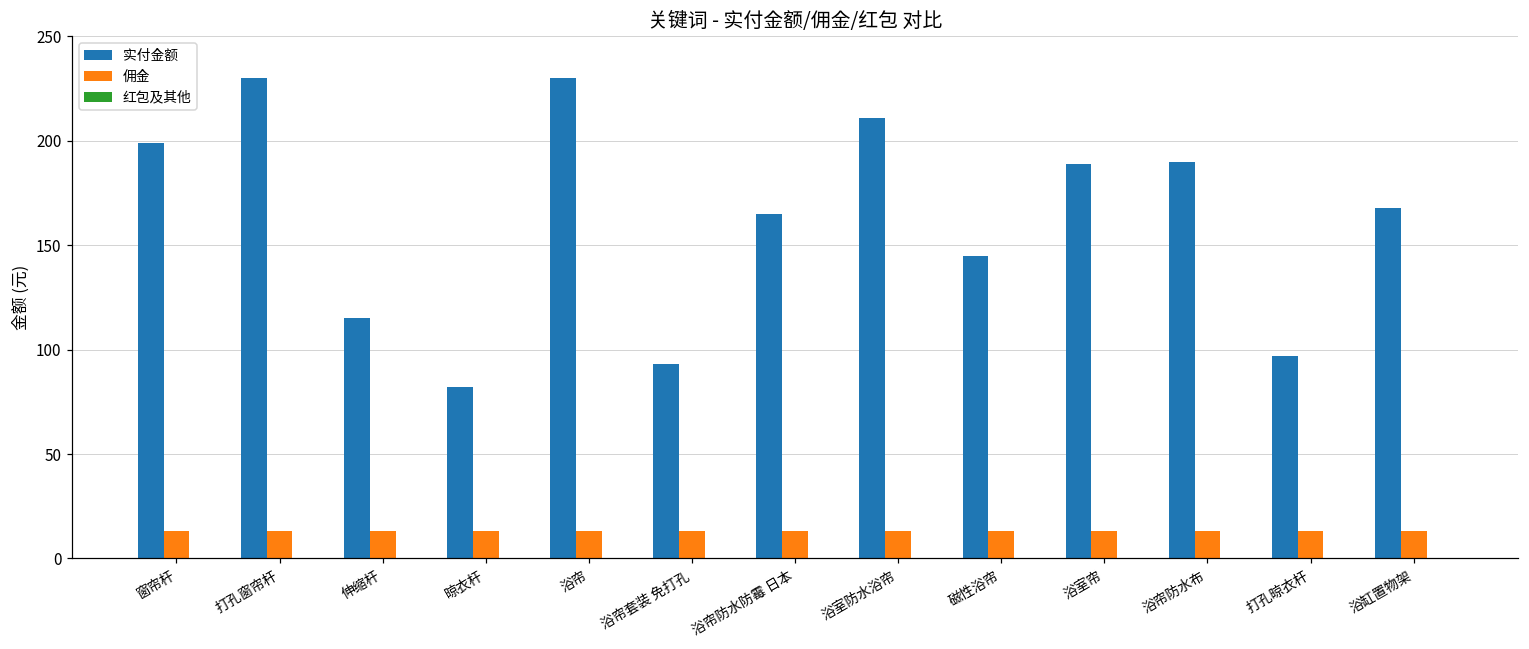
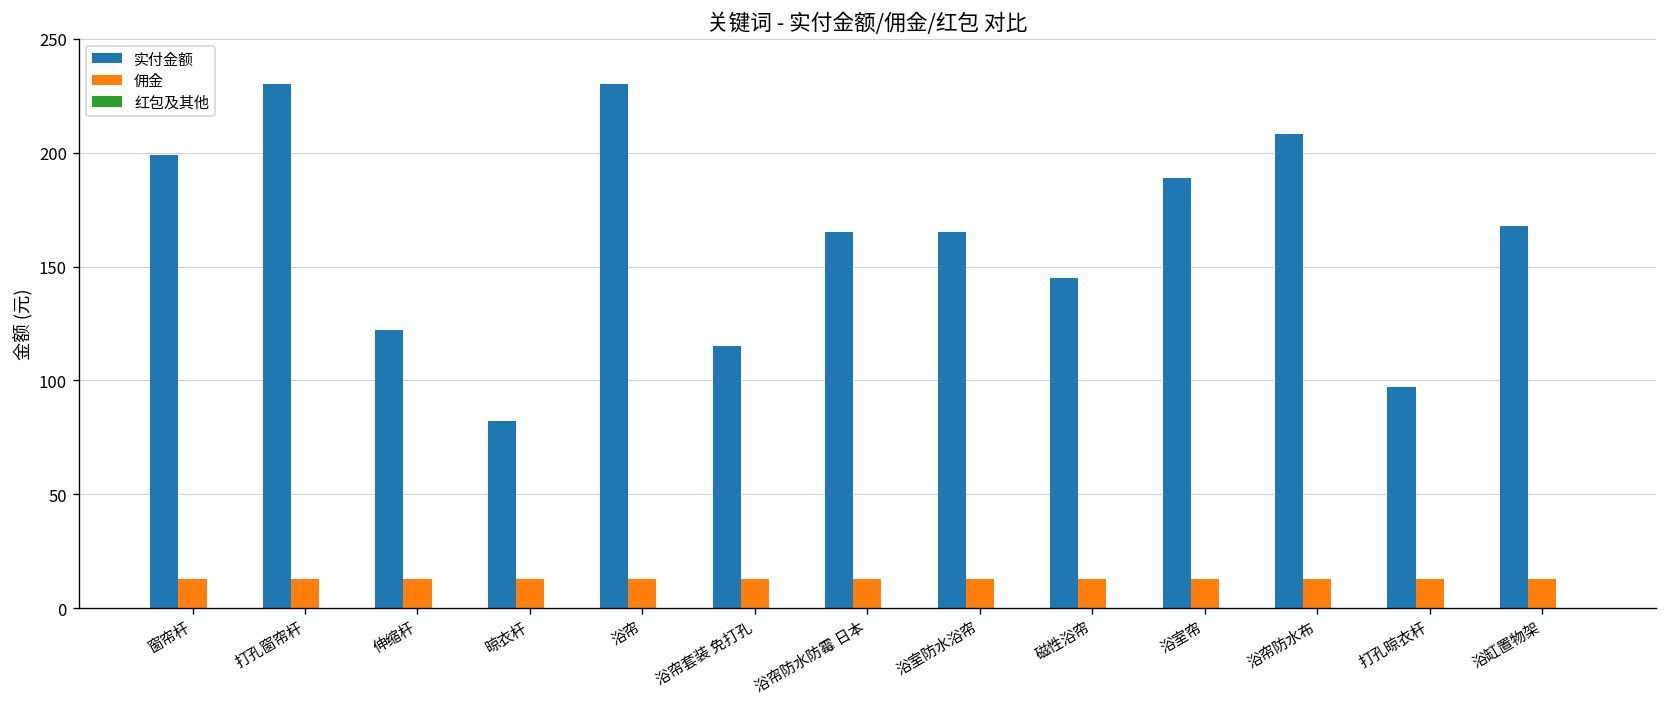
实付金额, 伸缩杆: 115 -> 122
实付金额, 浴帘套装 免打孔: 93 -> 115
实付金额, 浴室防水浴帘: 211 -> 165
实付金额, 浴帘防水布: 190 -> 208
